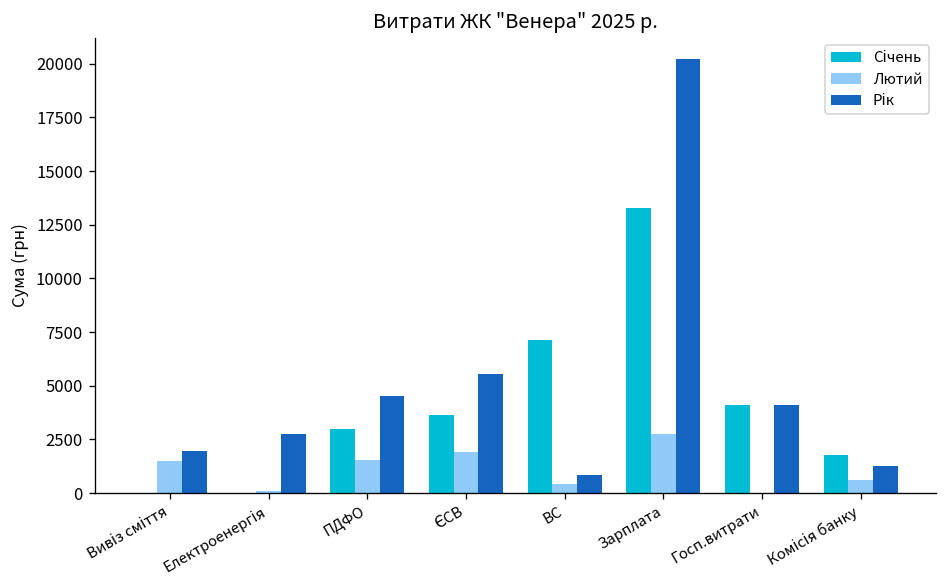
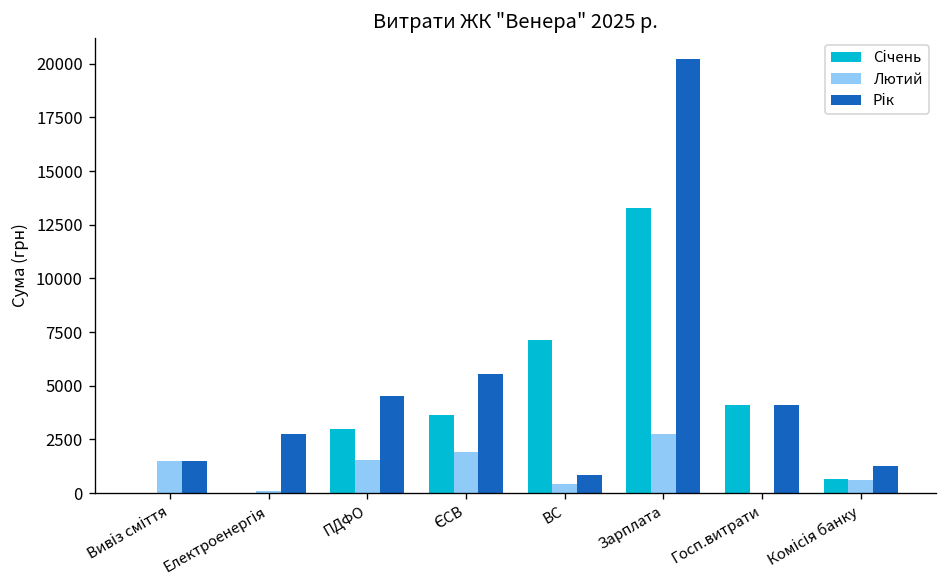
Рік, Вивіз сміття: 2000 -> 1500
Січень, Комісія банку: 1800 -> 700
